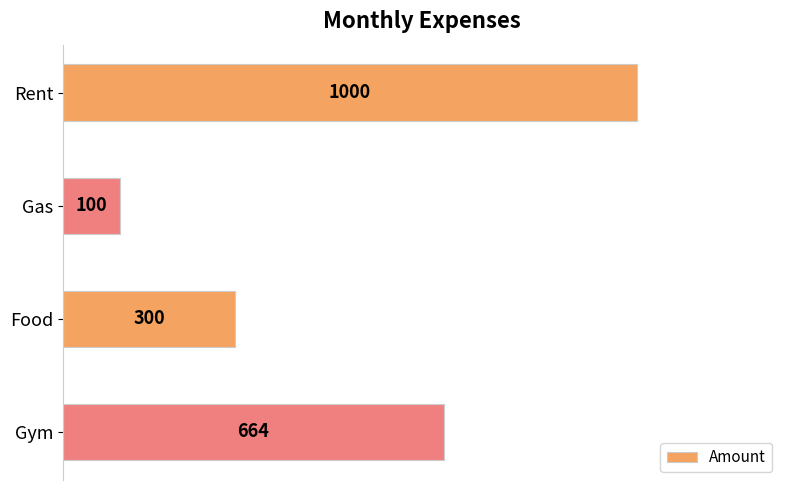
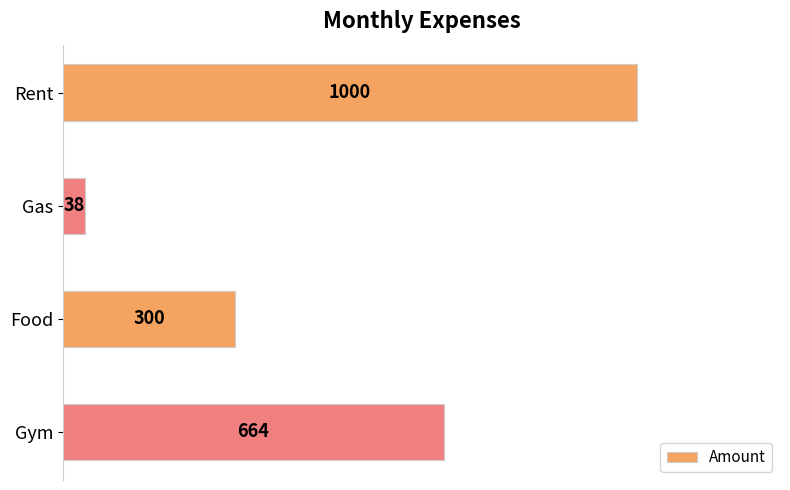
Gas: 100 -> 38
